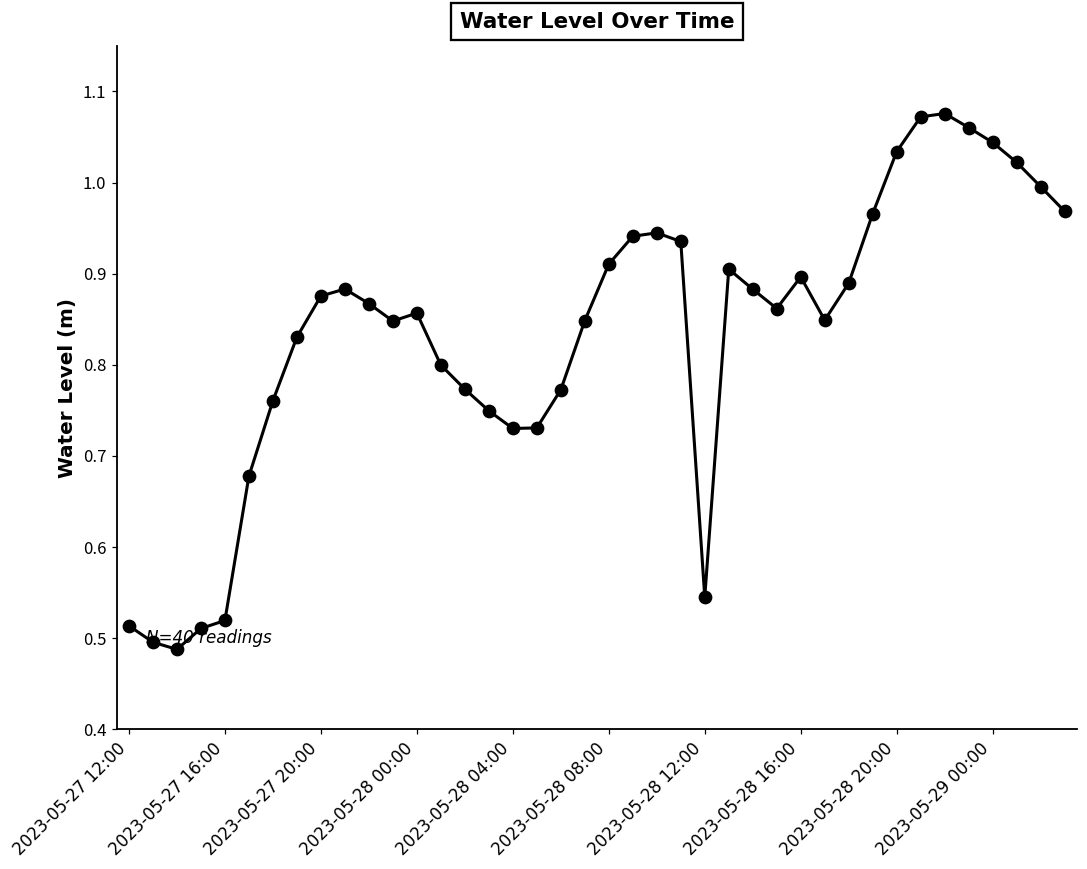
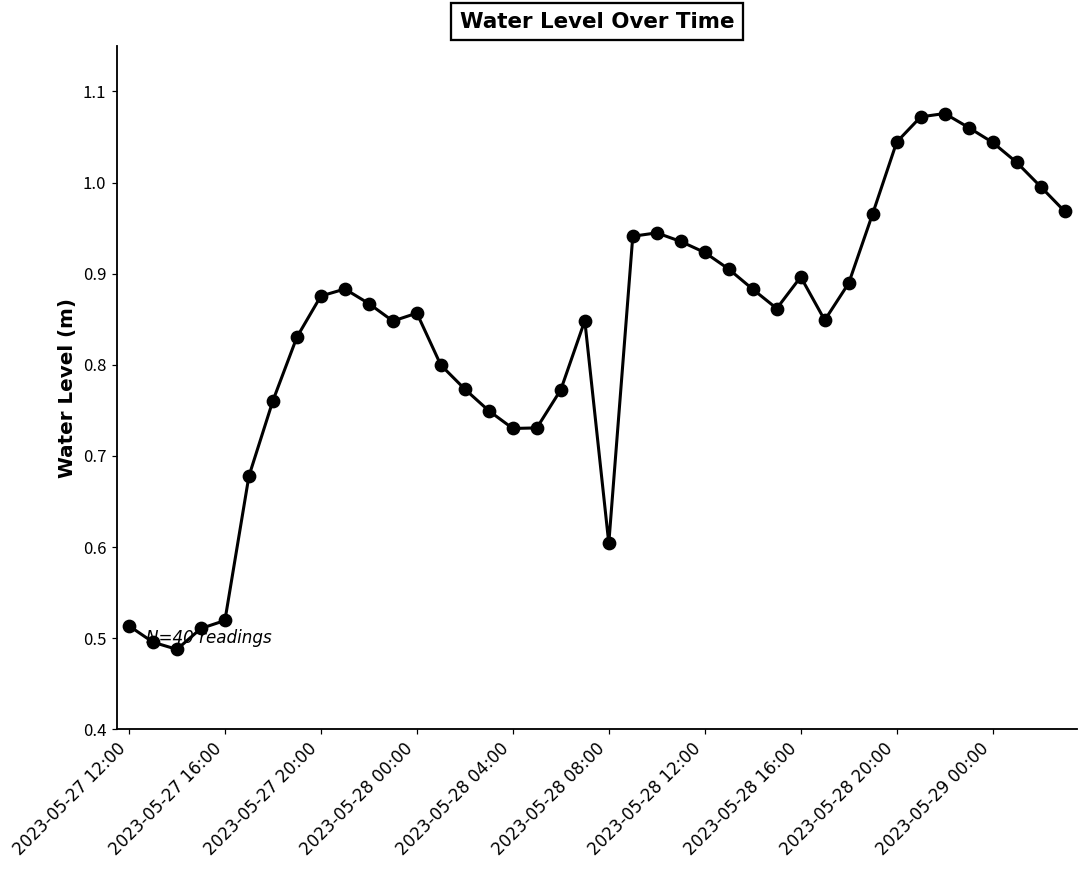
2023-05-28 08:00: 0.91 -> 0.60
2023-05-28 12:00: 0.54 -> 0.92
2023-05-28 20:00: 1.03 -> 1.04
